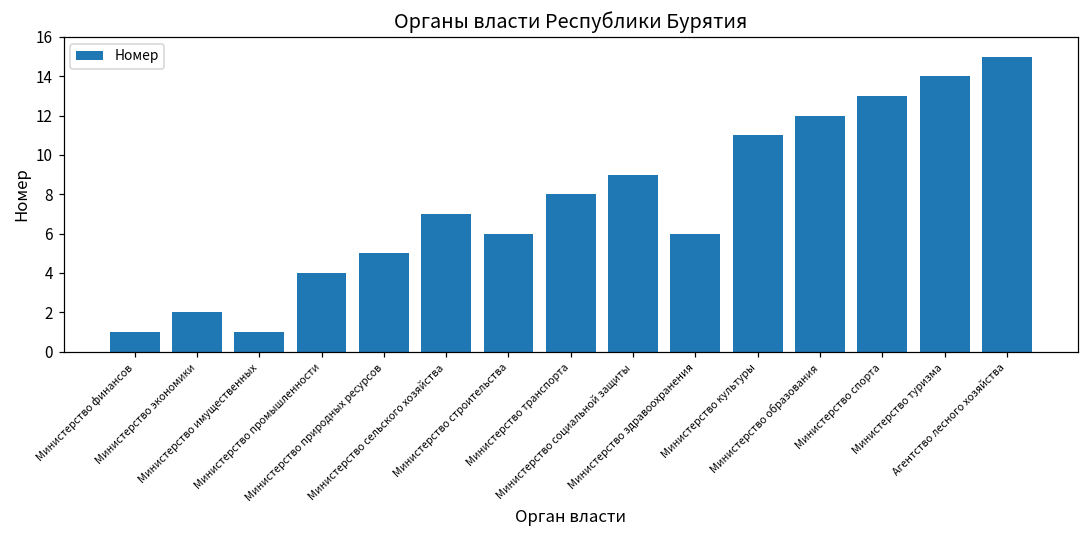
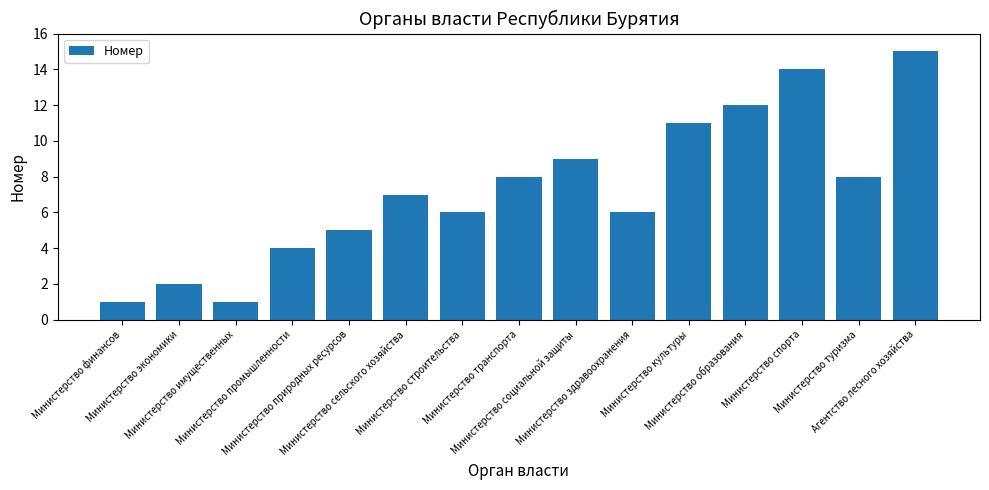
Министерство спорта: 13 -> 14
Министерство туризма: 14 -> 8
